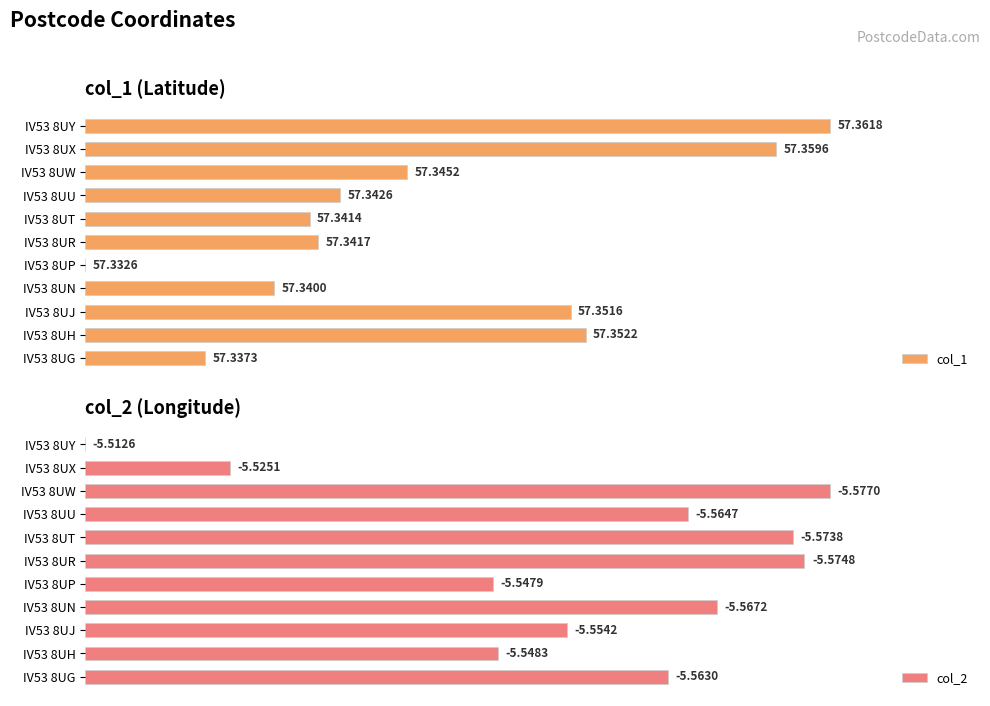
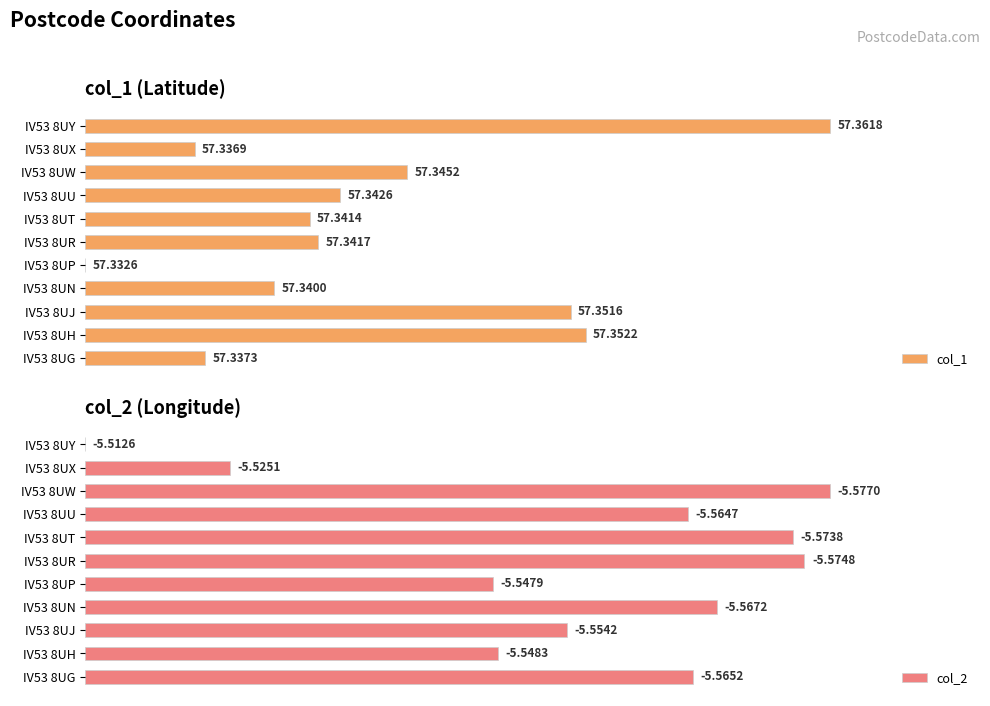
col_1 (Latitude), IV53 8UX: 57.3596 -> 57.3369
col_2 (Longitude), IV53 8UG: -5.5630 -> -5.5652
